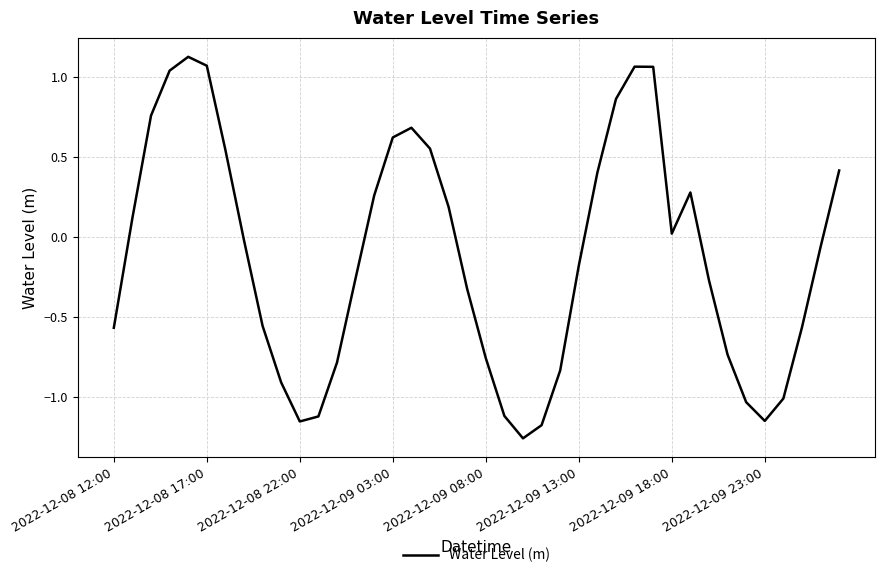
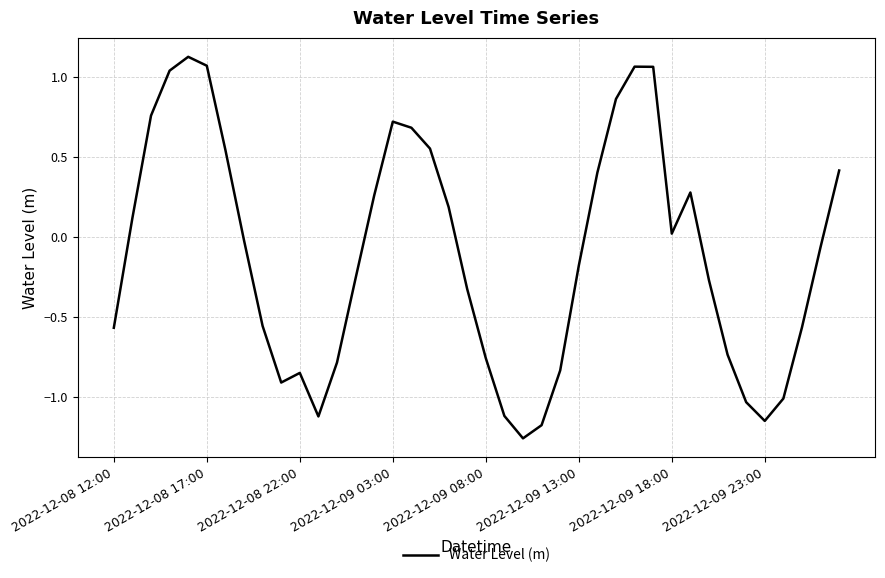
2022-12-08 22:00: -1.15 -> -0.85
2022-12-09 03:00: 0.62 -> 0.72
